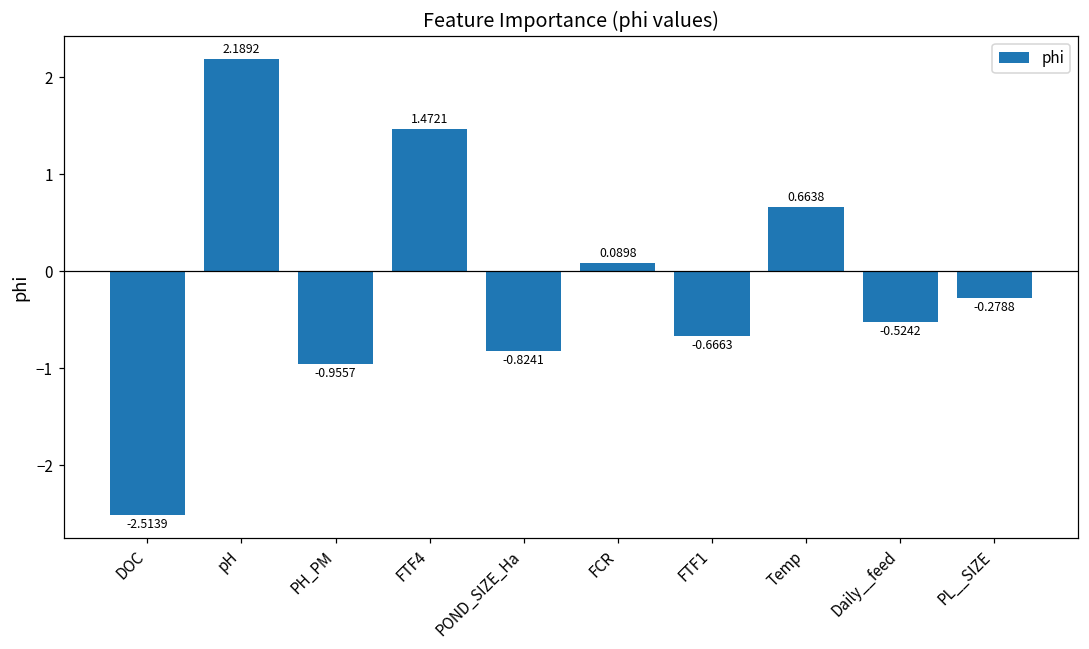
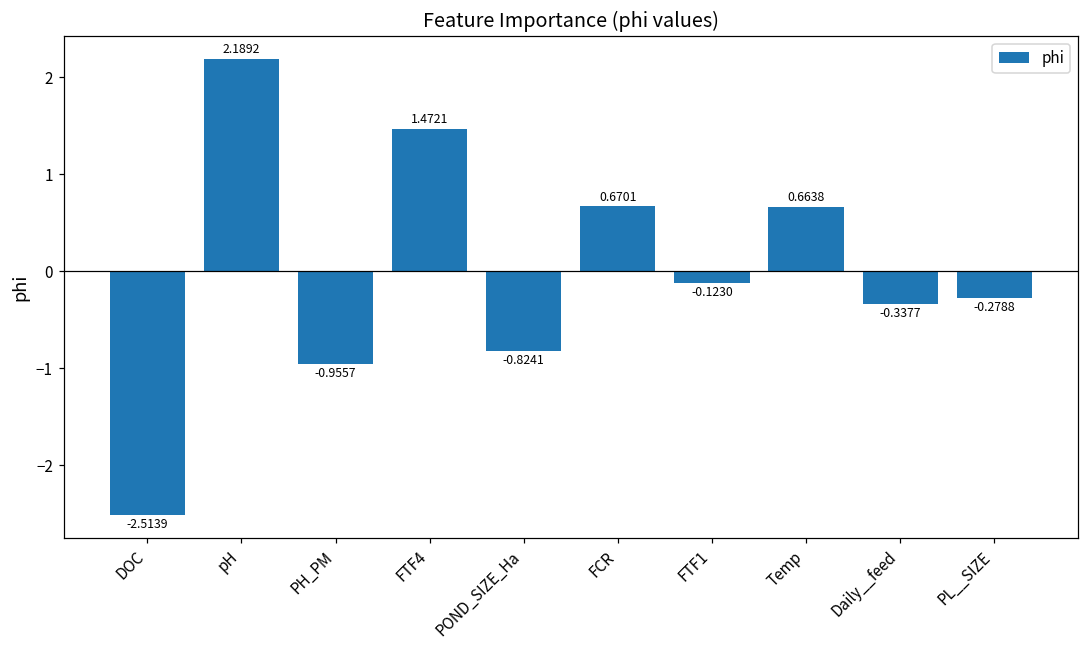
FCR: 0.0898 -> 0.6701
FTF1: -0.6663 -> -0.1230
Daily__feed: -0.5242 -> -0.3377
